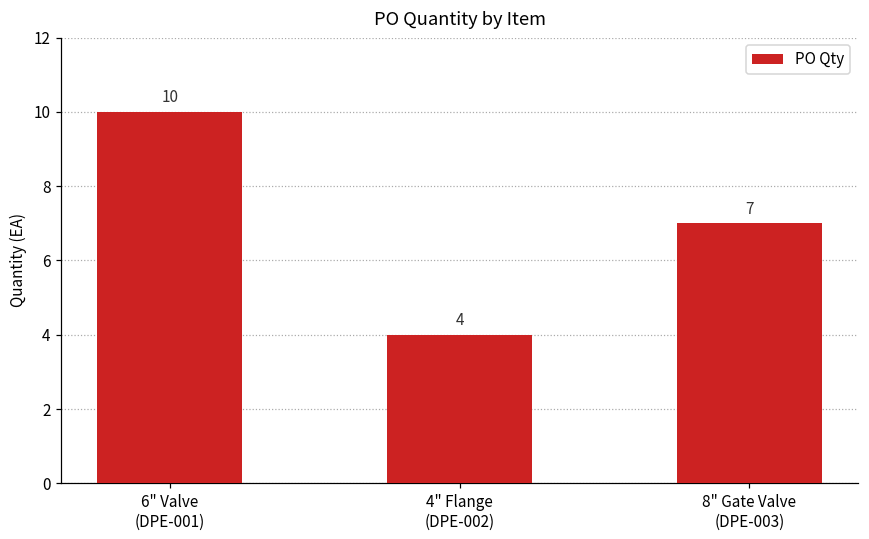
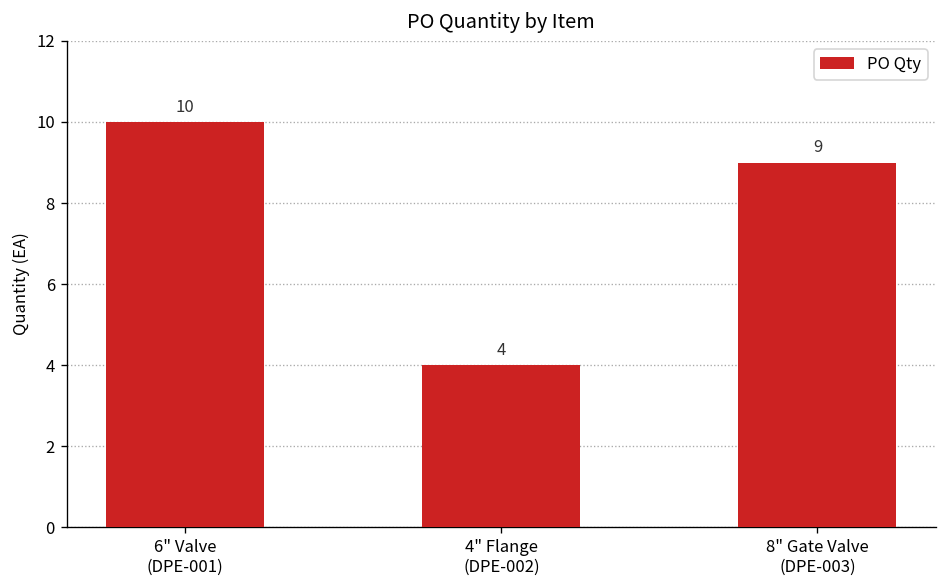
8" Gate Valve (DPE-003): 7 -> 9
